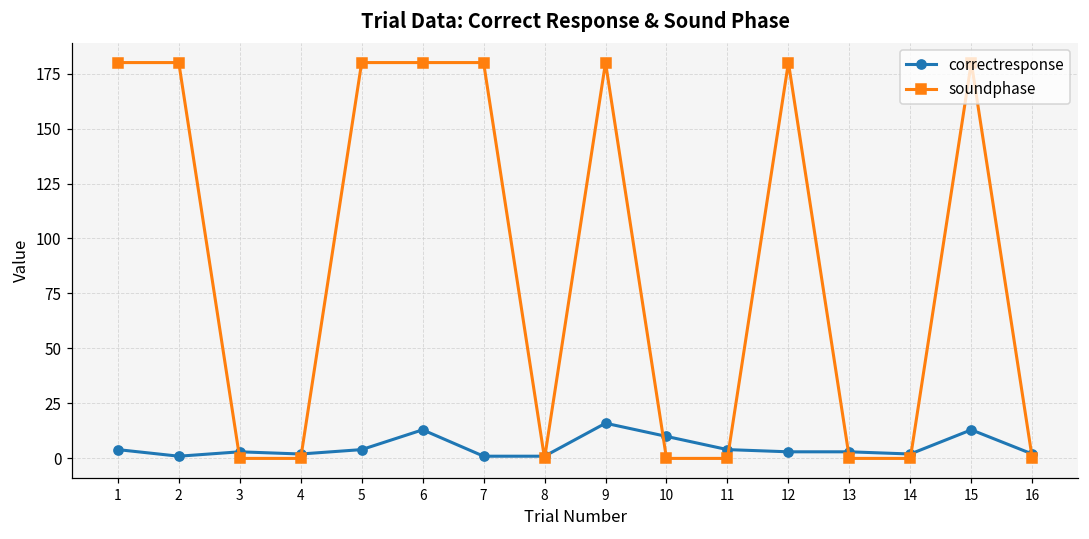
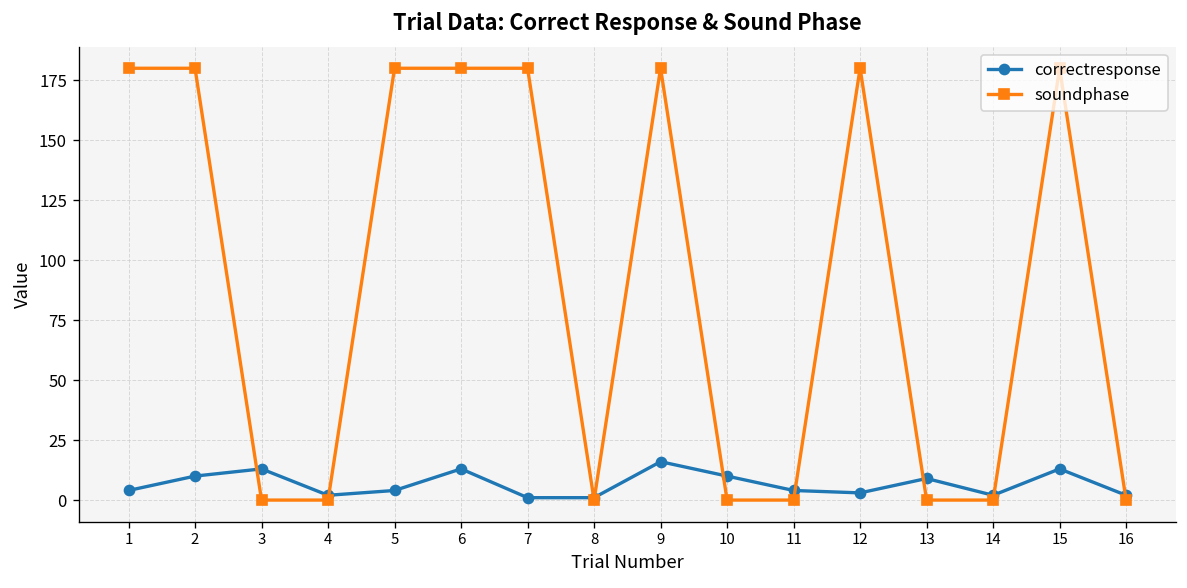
correctresponse, 2: 1 -> 10
correctresponse, 3: 3 -> 13
correctresponse, 13: 3 -> 9
